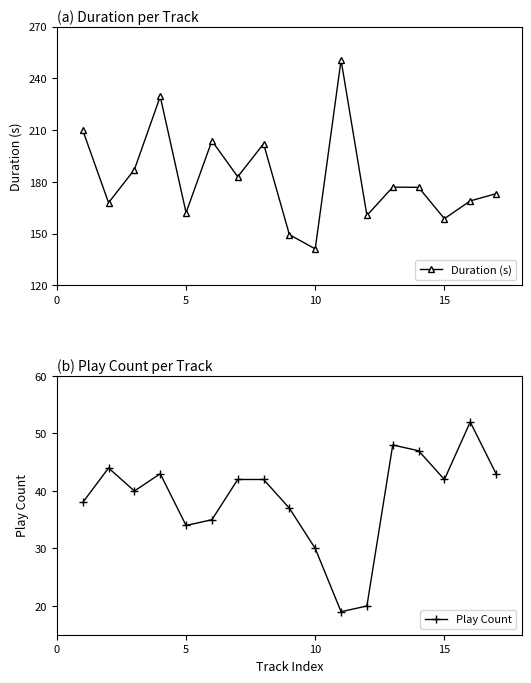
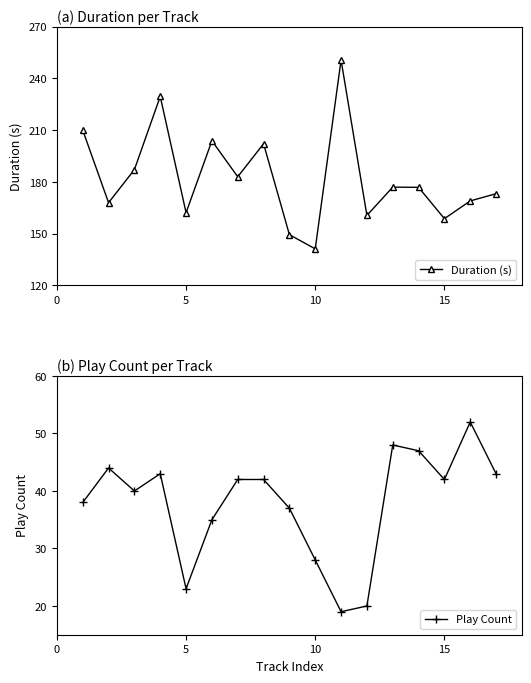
(b) Play Count per Track, 5: 34 -> 23
(b) Play Count per Track, 10: 30 -> 28
